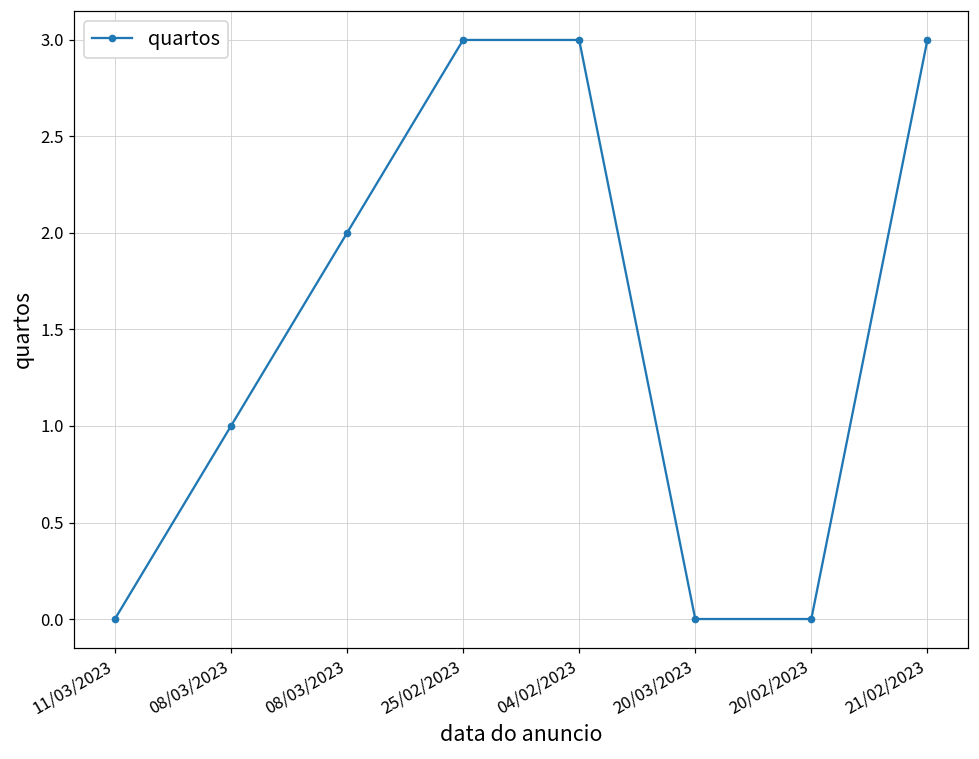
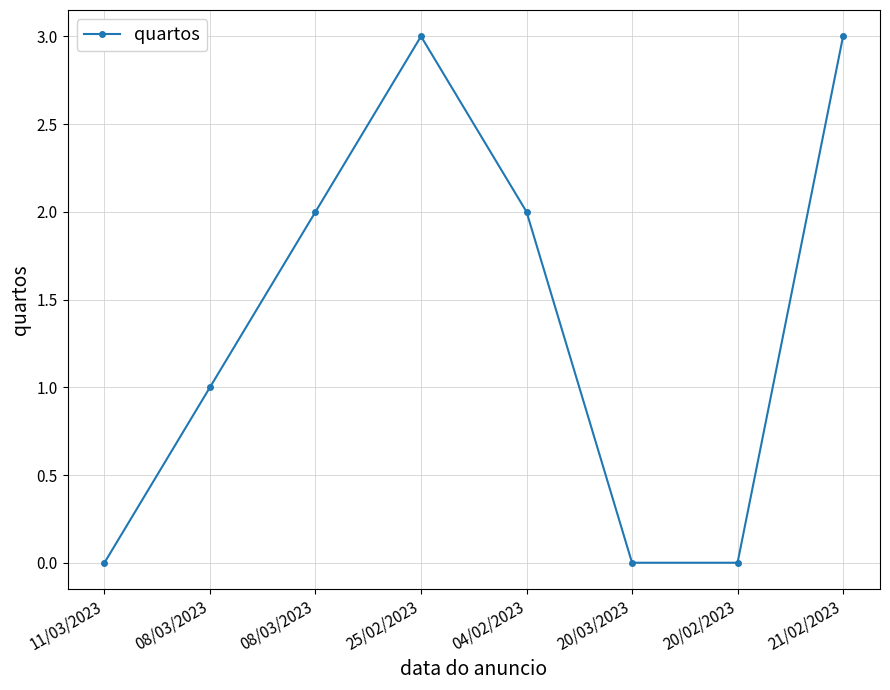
04/02/2023: 3 -> 2
